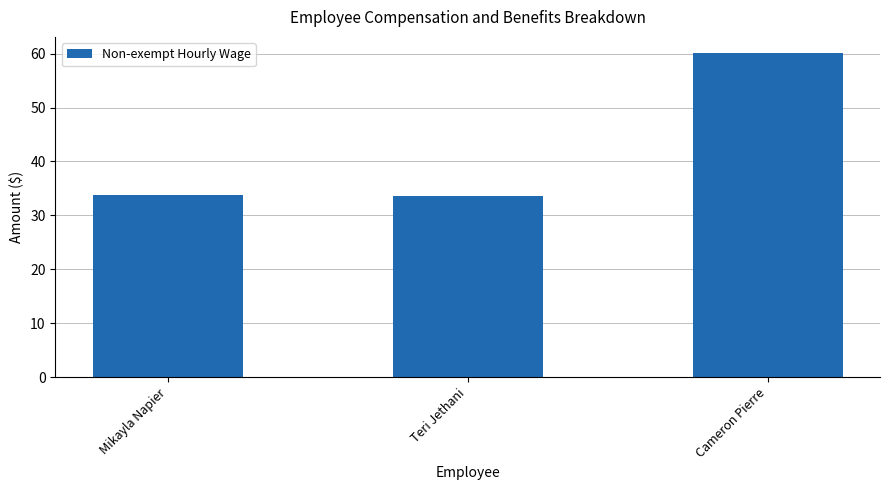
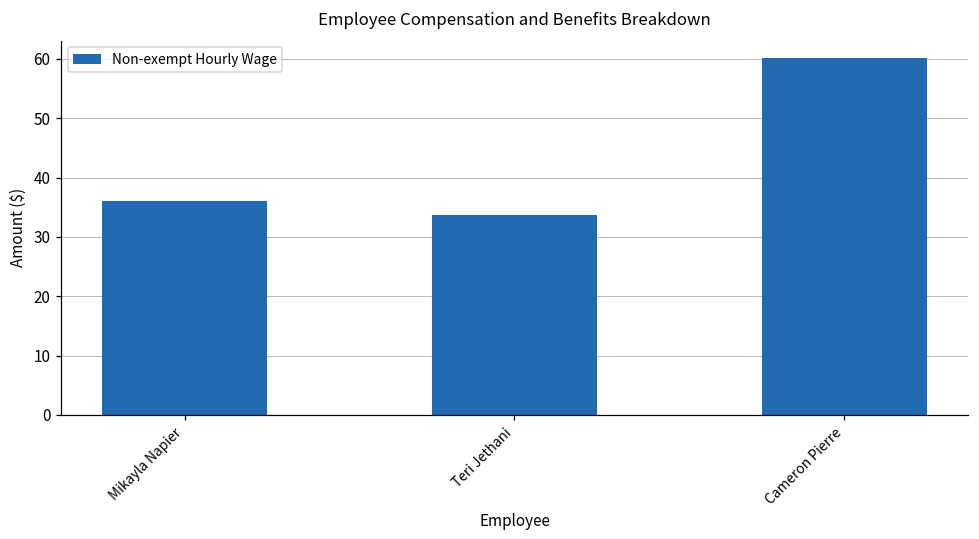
Mikayla Napier: 34 -> 36
